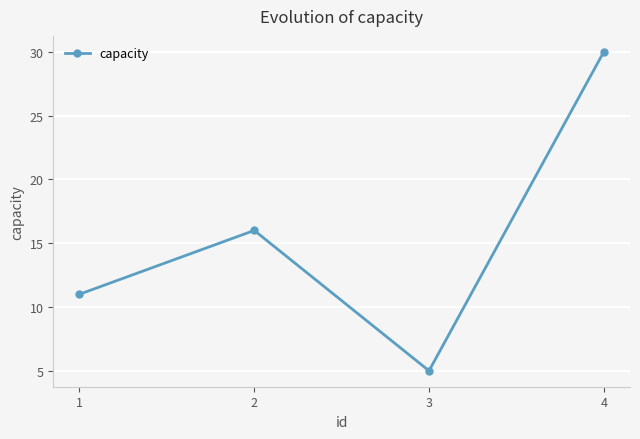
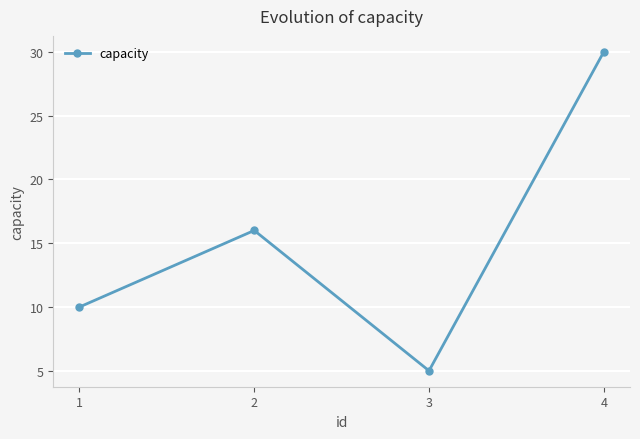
1: 11 -> 10
